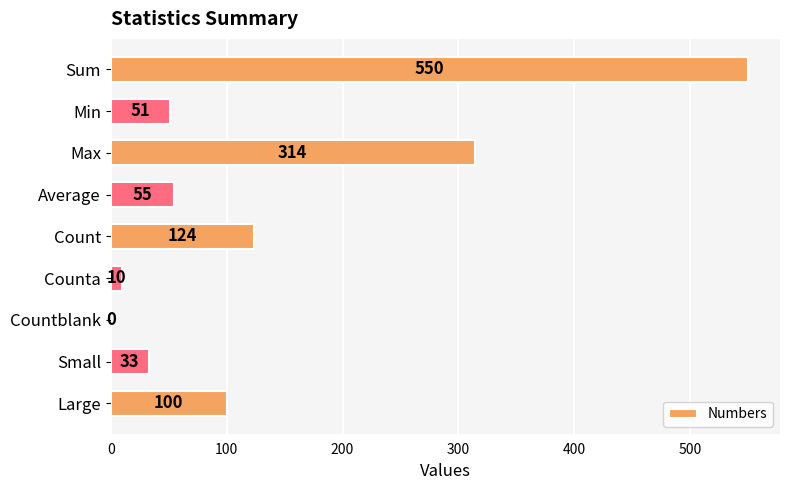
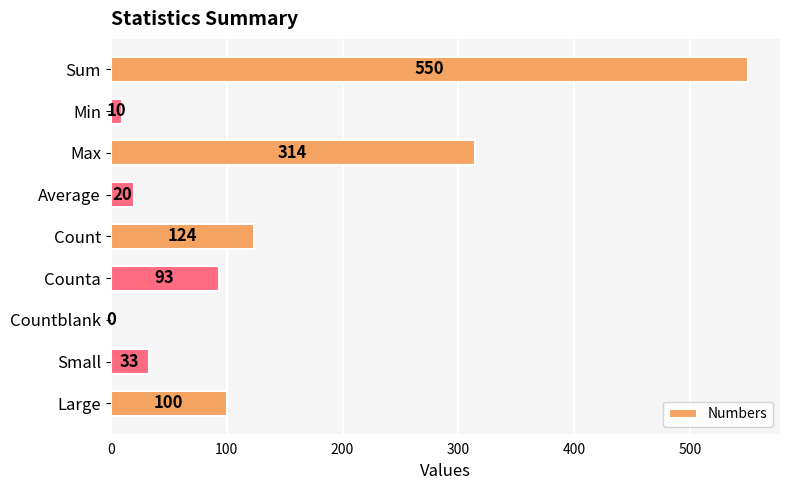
Min: 51 -> 10
Average: 55 -> 20
Counta: 10 -> 93
